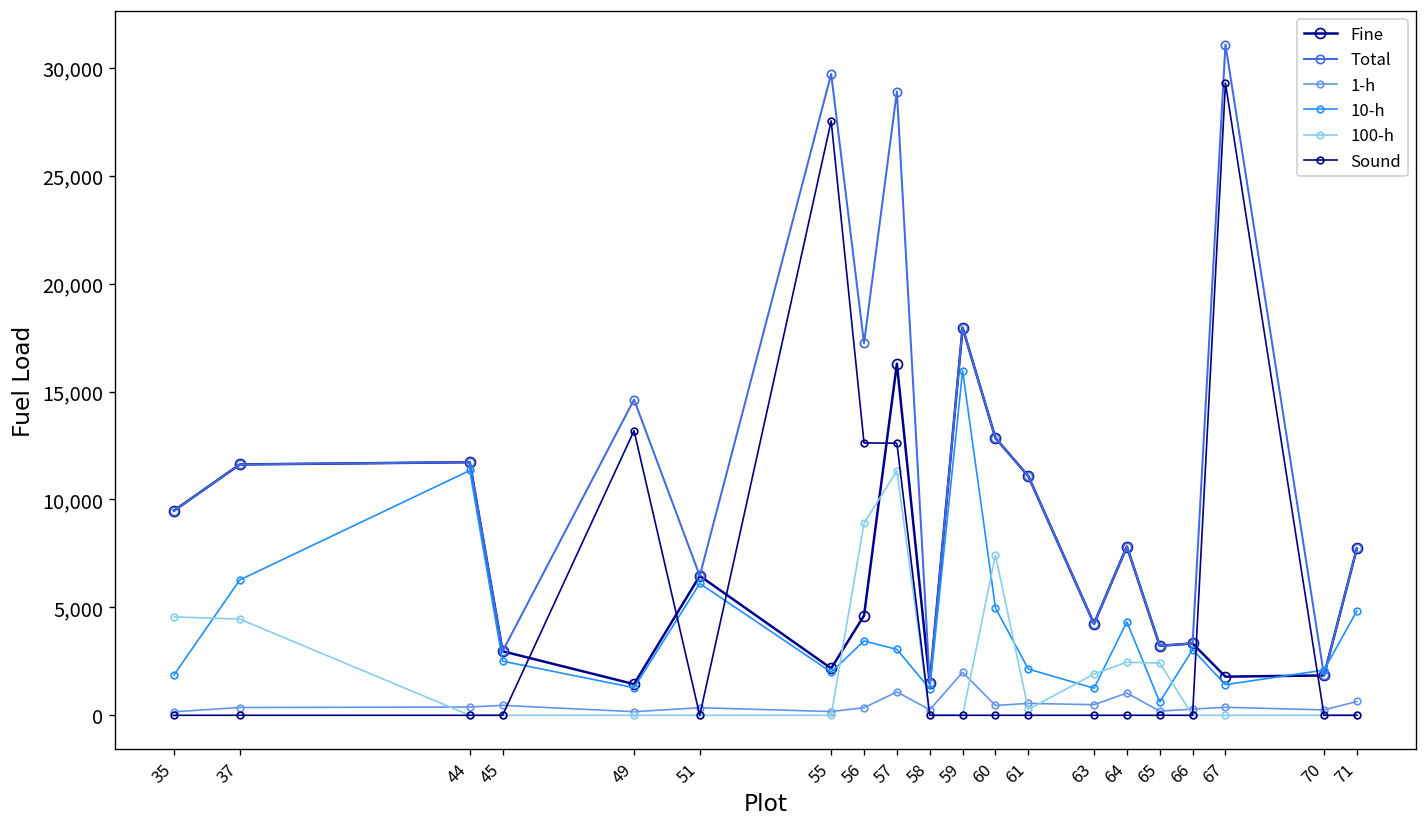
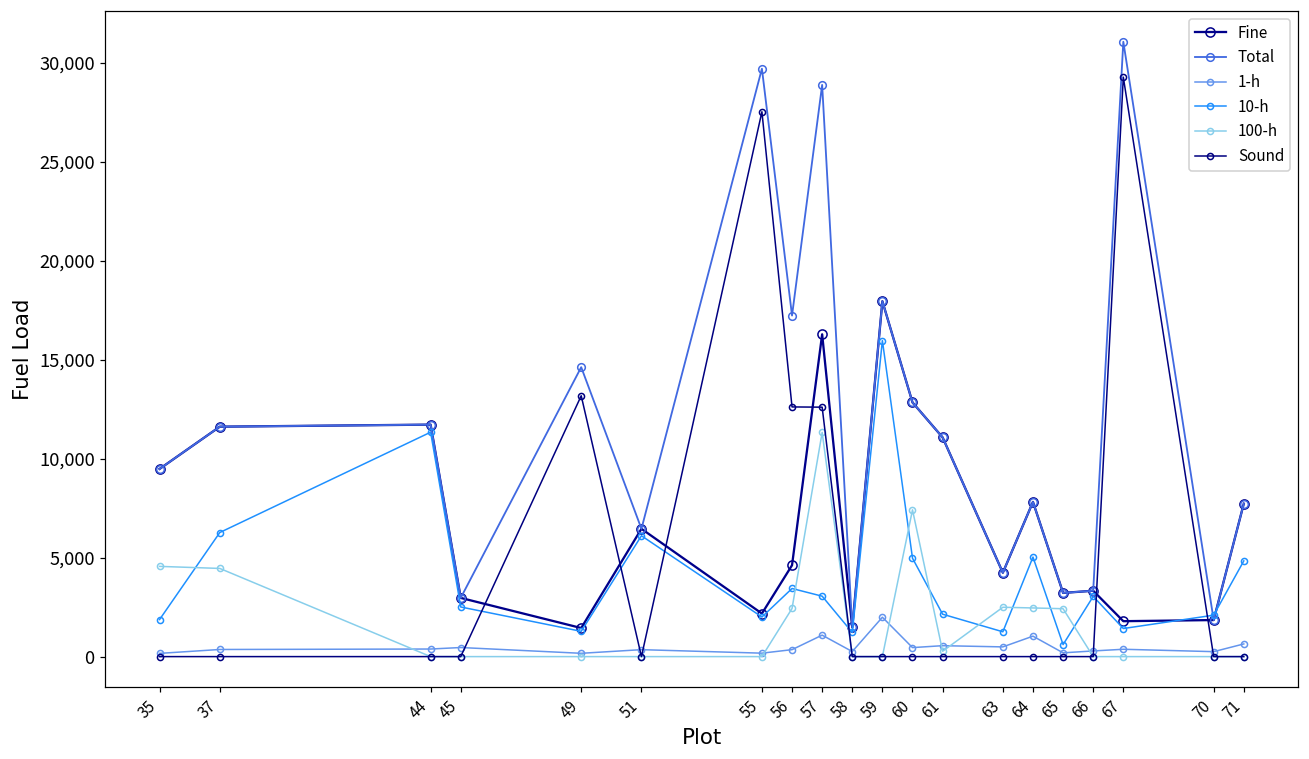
100-h, 56: 8,900 -> 2,400
100-h, 63: 1,900 -> 2,500
10-h, 64: 4,300 -> 5,000
